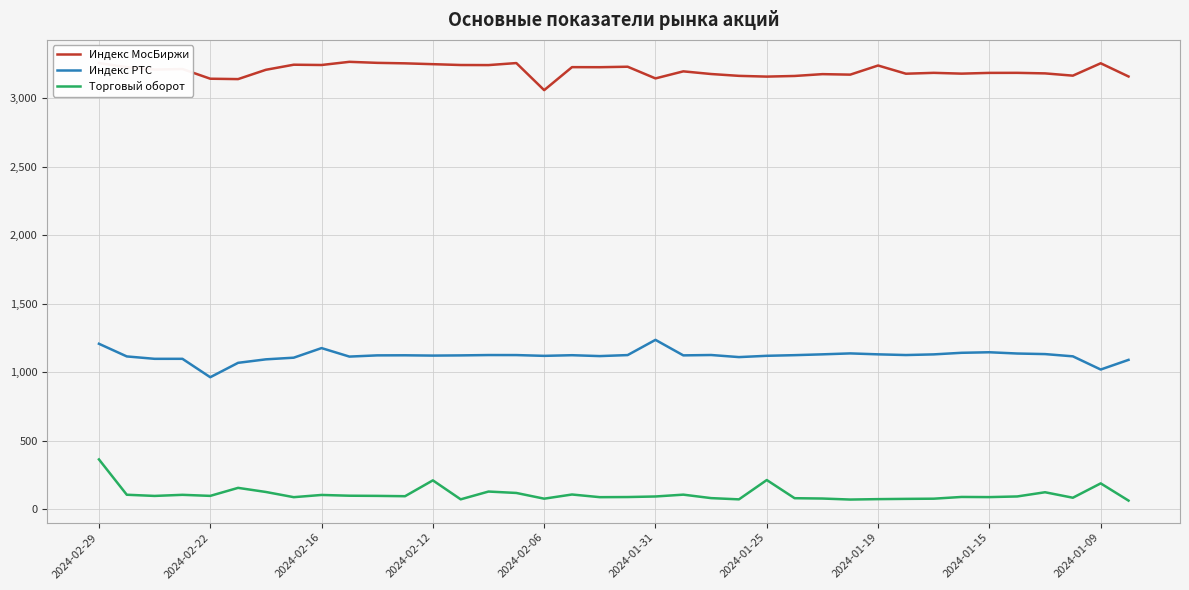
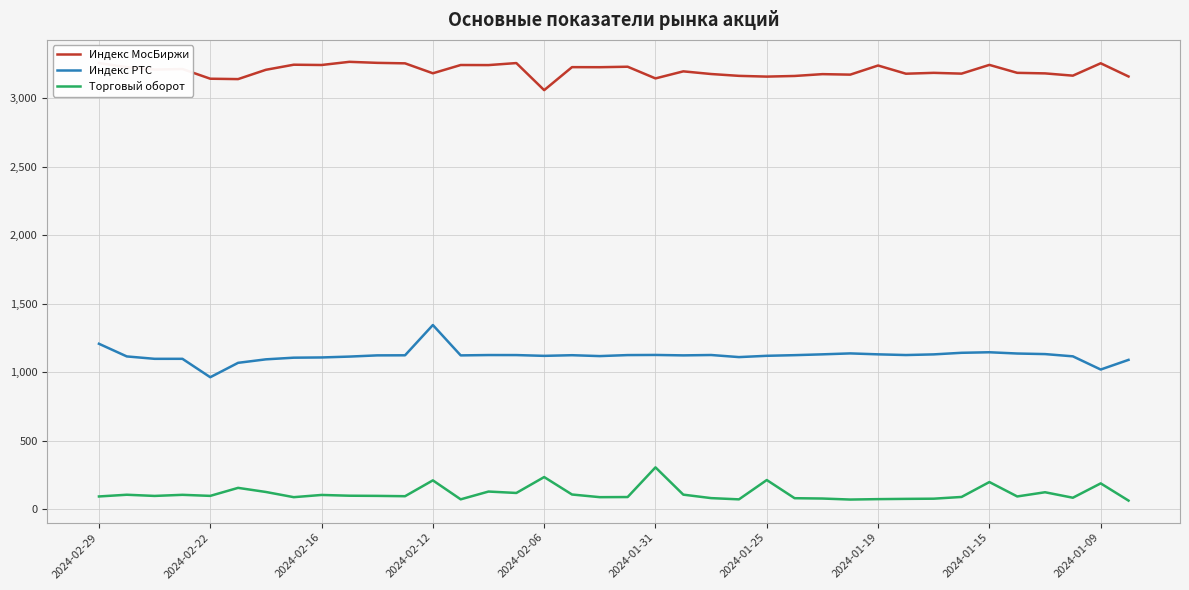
Торговый оборот, 2024-02-29: 360 -> 90
Индекс РТС, 2024-02-16: 1,180 -> 1,110
Индекс МосБиржи, 2024-02-12: 3,250 -> 3,180
Индекс РТС, 2024-02-12: 1,120 -> 1,340
Торговый оборот, 2024-02-06: 80 -> 230
Индекс РТС, 2024-01-31: 1,240 -> 1,130
Торговый оборот, 2024-01-31: 90 -> 300
Индекс МосБиржи, 2024-01-15: 3,180 -> 3,240
Торговый оборот, 2024-01-15: 90 -> 200
